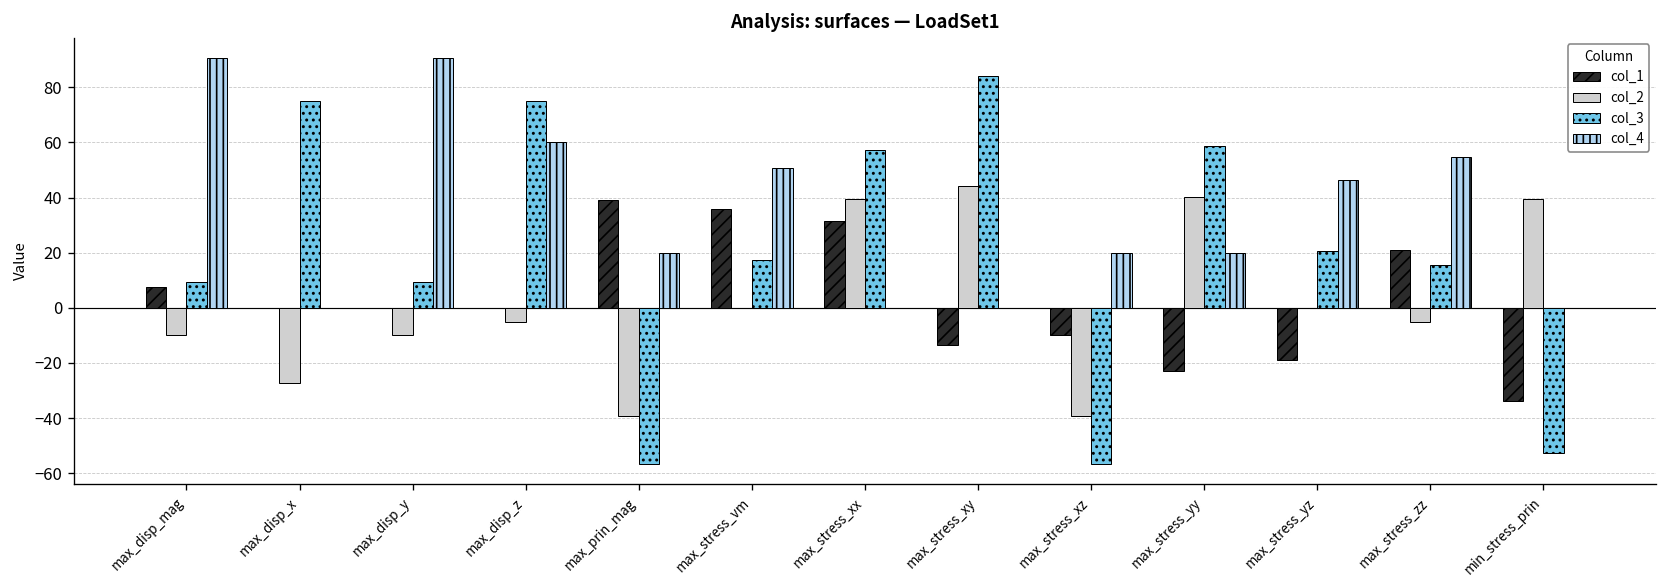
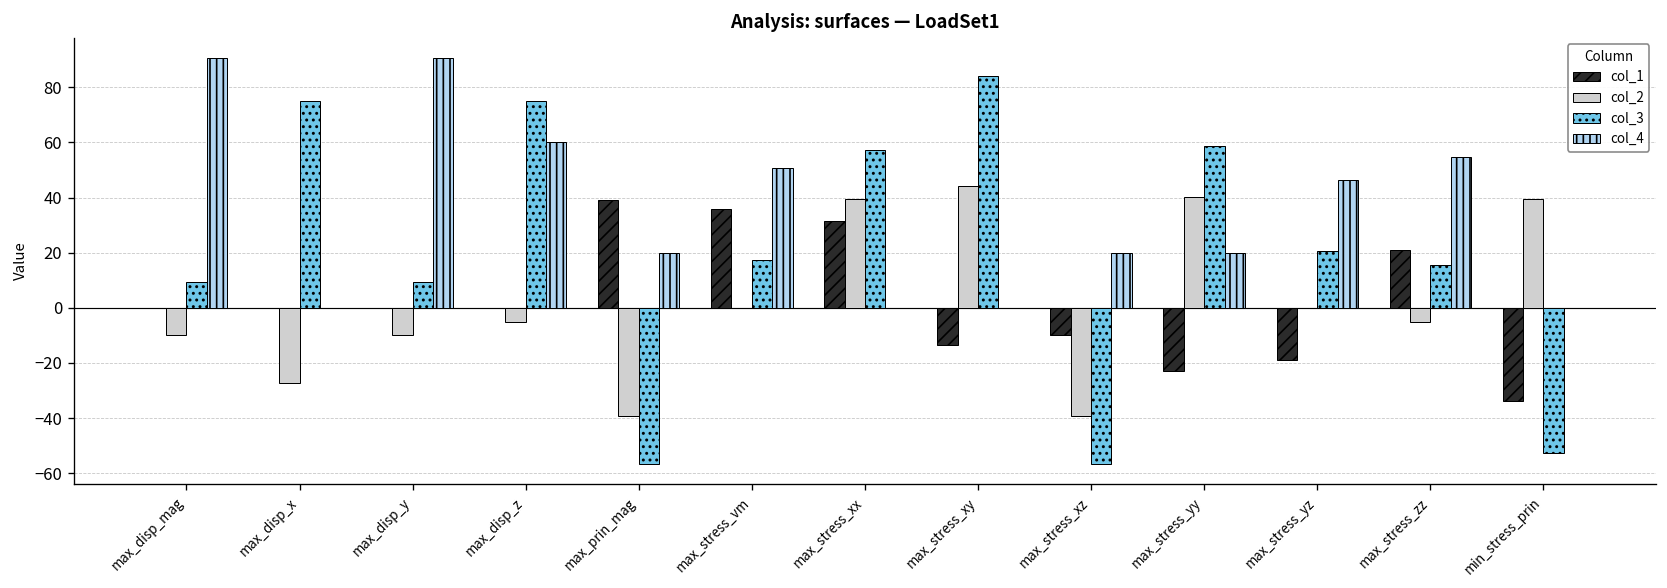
col_1, max_disp_mag: 8 -> 0
